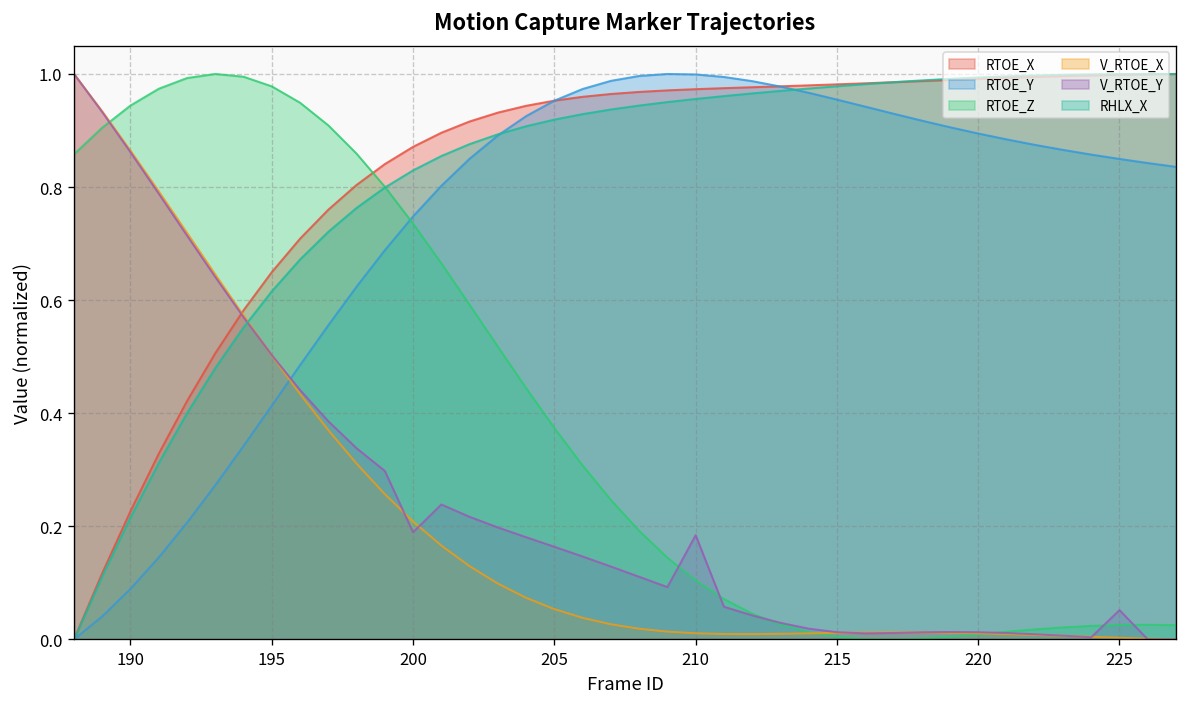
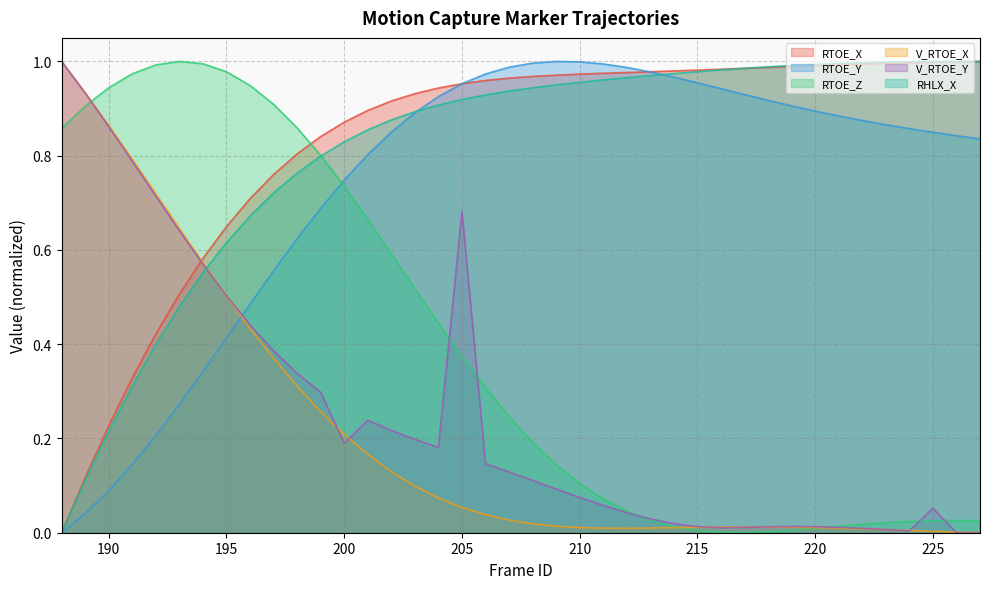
V_RTOE_Y, 205: 0.16 -> 0.68
V_RTOE_Y, 210: 0.18 -> 0.07
